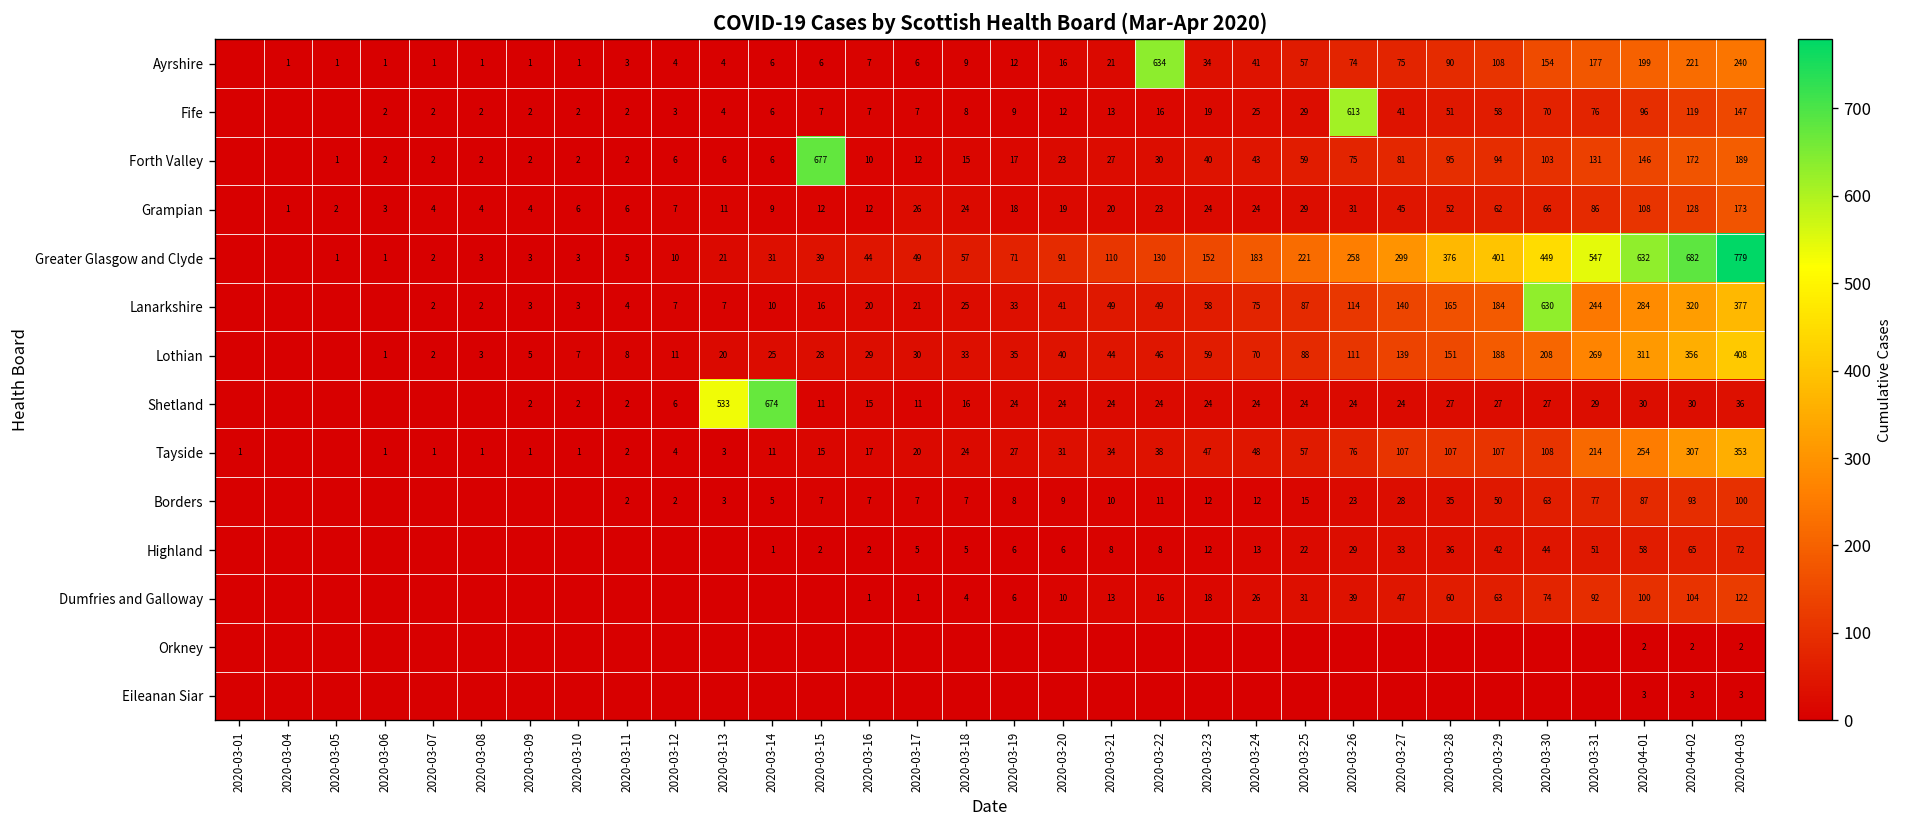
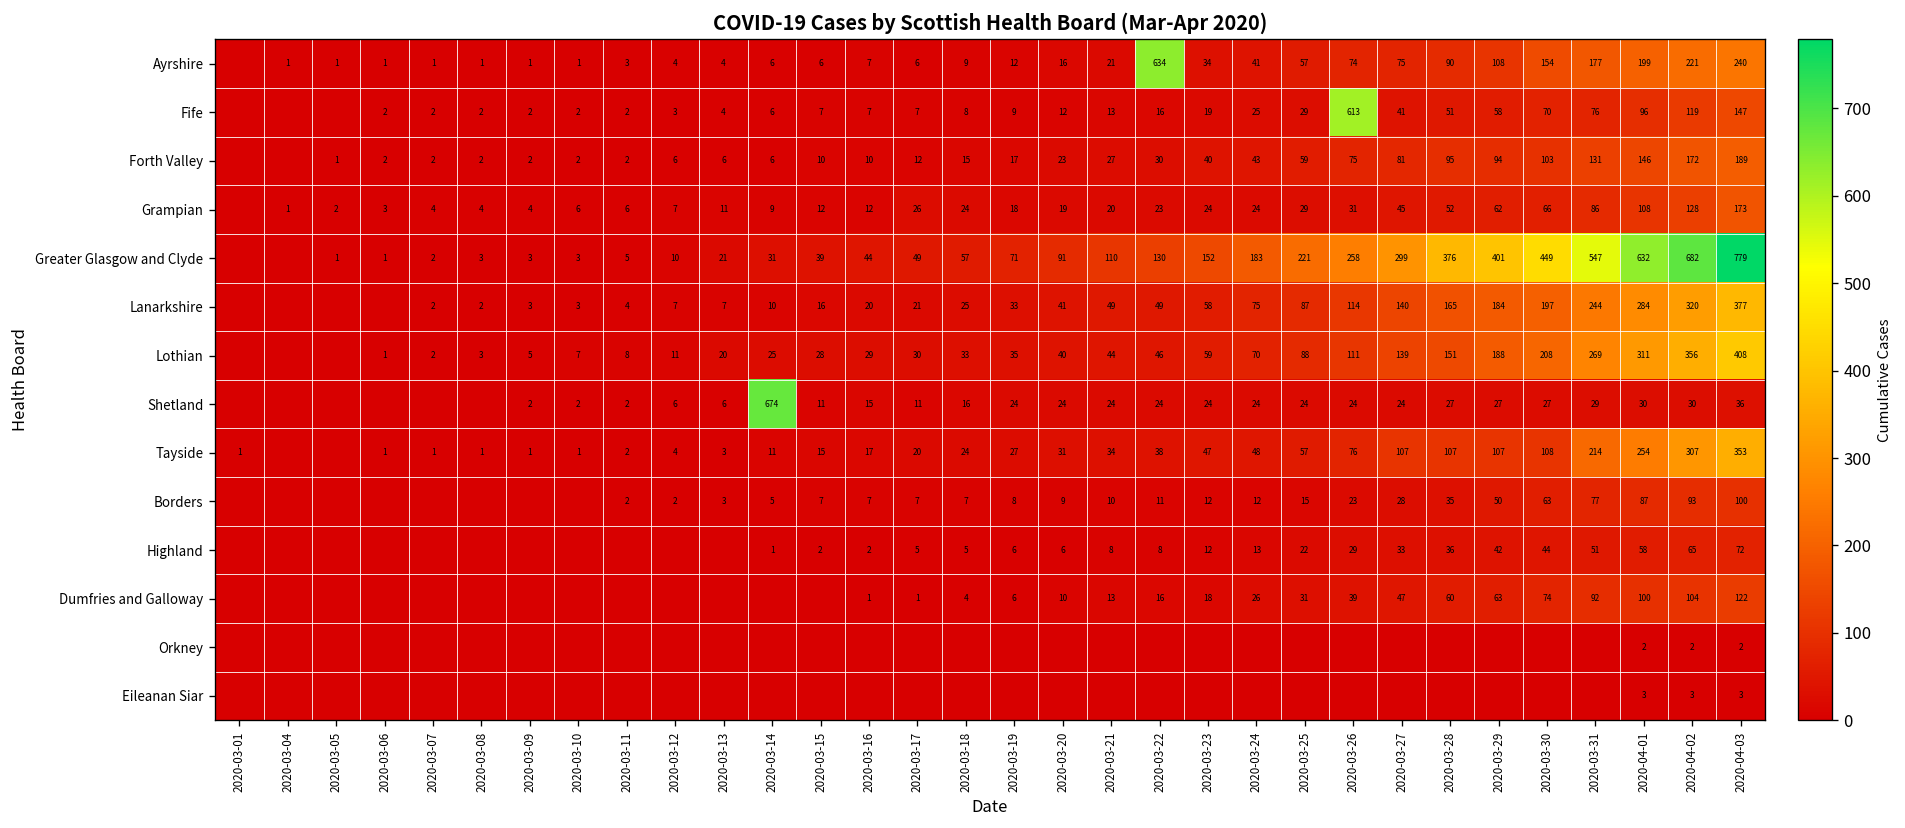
Forth Valley, 2020-03-15: 677 -> 10
Lanarkshire, 2020-03-30: 630 -> 197
Shetland, 2020-03-13: 533 -> 6
